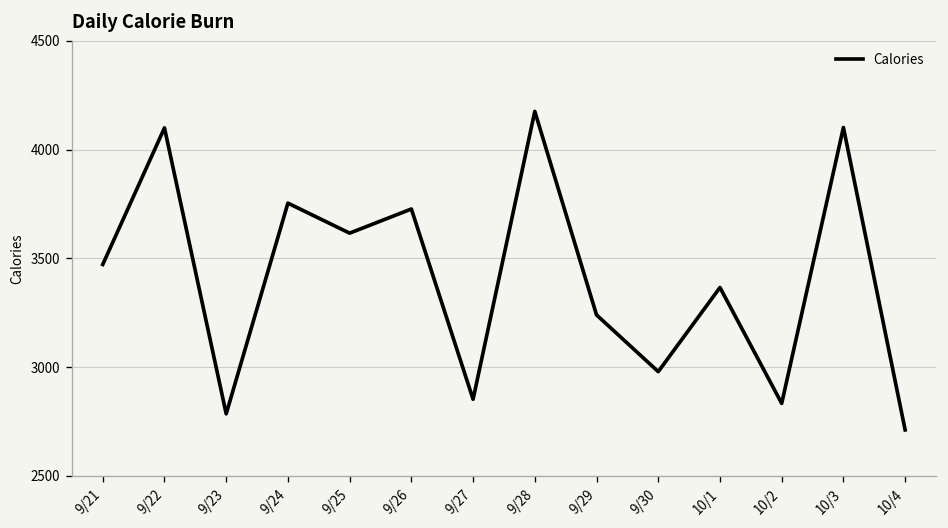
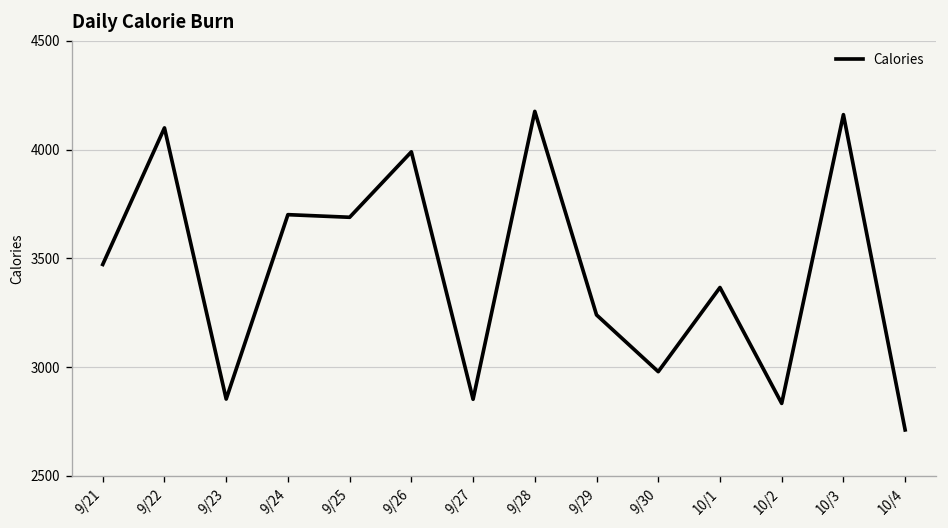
9/23: 2790 -> 2850
9/24: 3750 -> 3700
9/25: 3620 -> 3690
9/26: 3730 -> 3990
10/3: 4100 -> 4160
